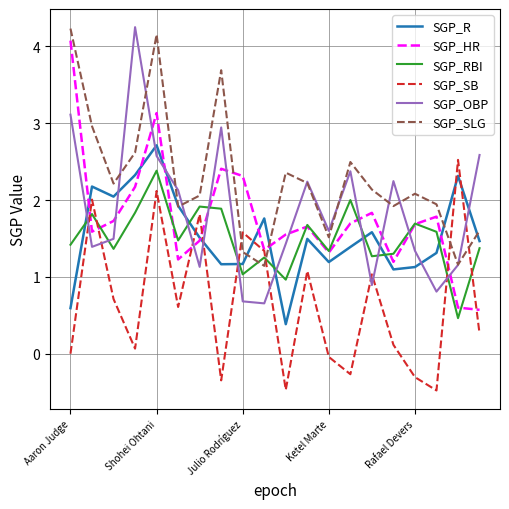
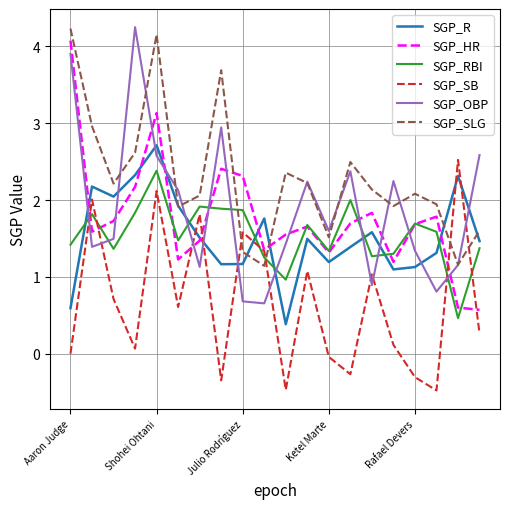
SGP_OBP, Aaron Judge: 3.1 -> 3.9
SGP_RBI, Julio Rodríguez: 1.0 -> 1.9
